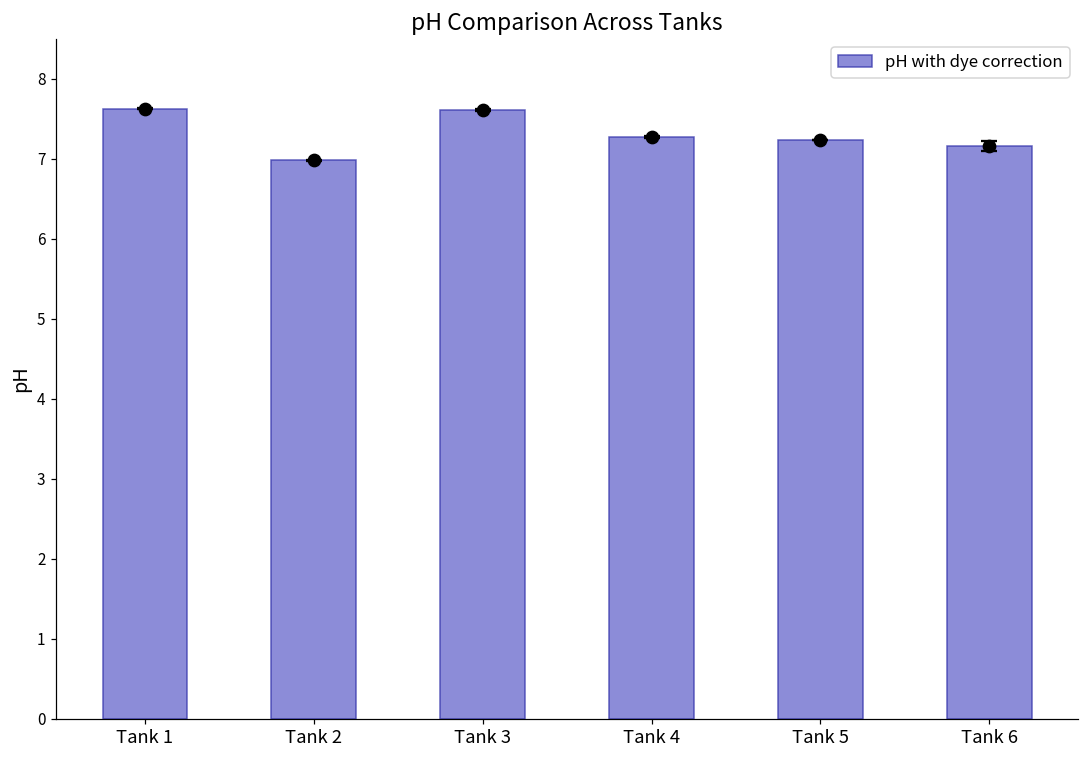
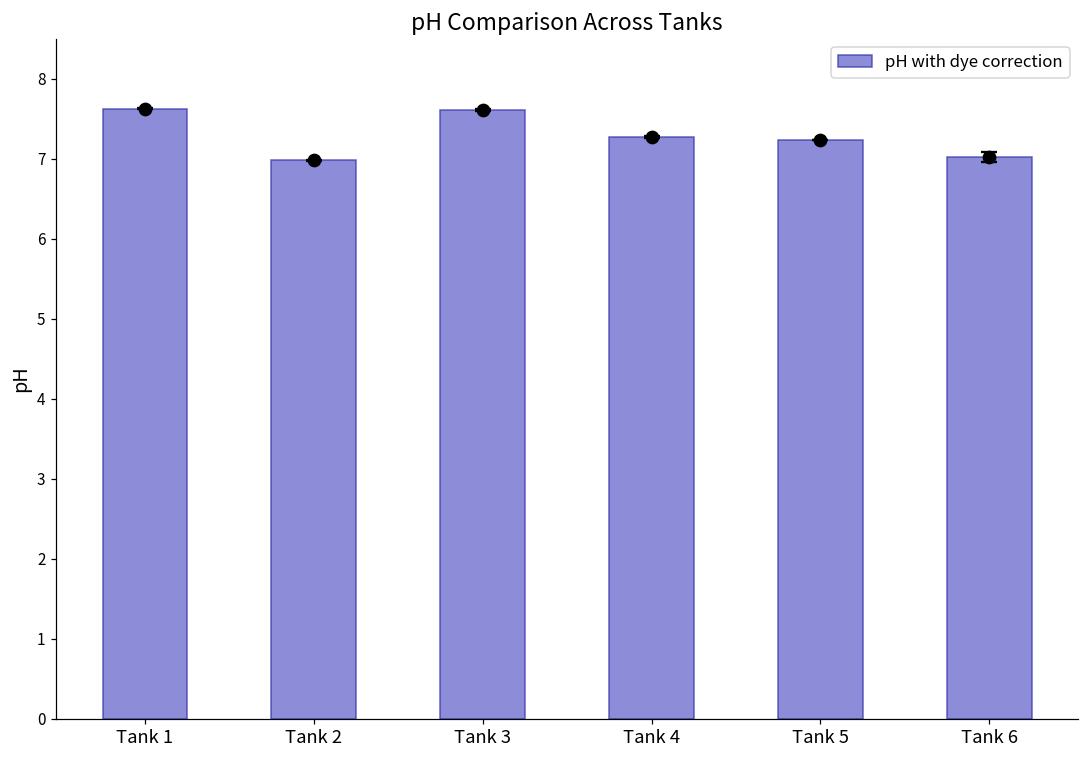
pH with dye correction, Tank 6: 7.2 -> 7.0
